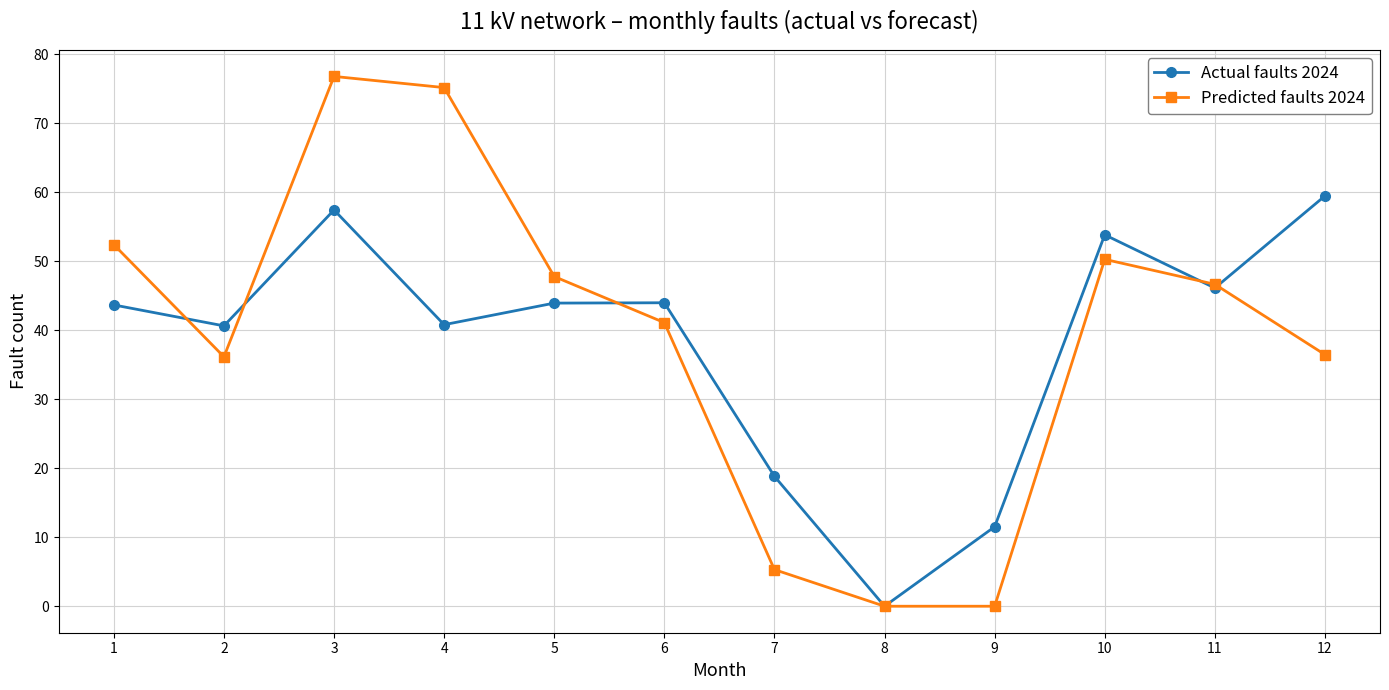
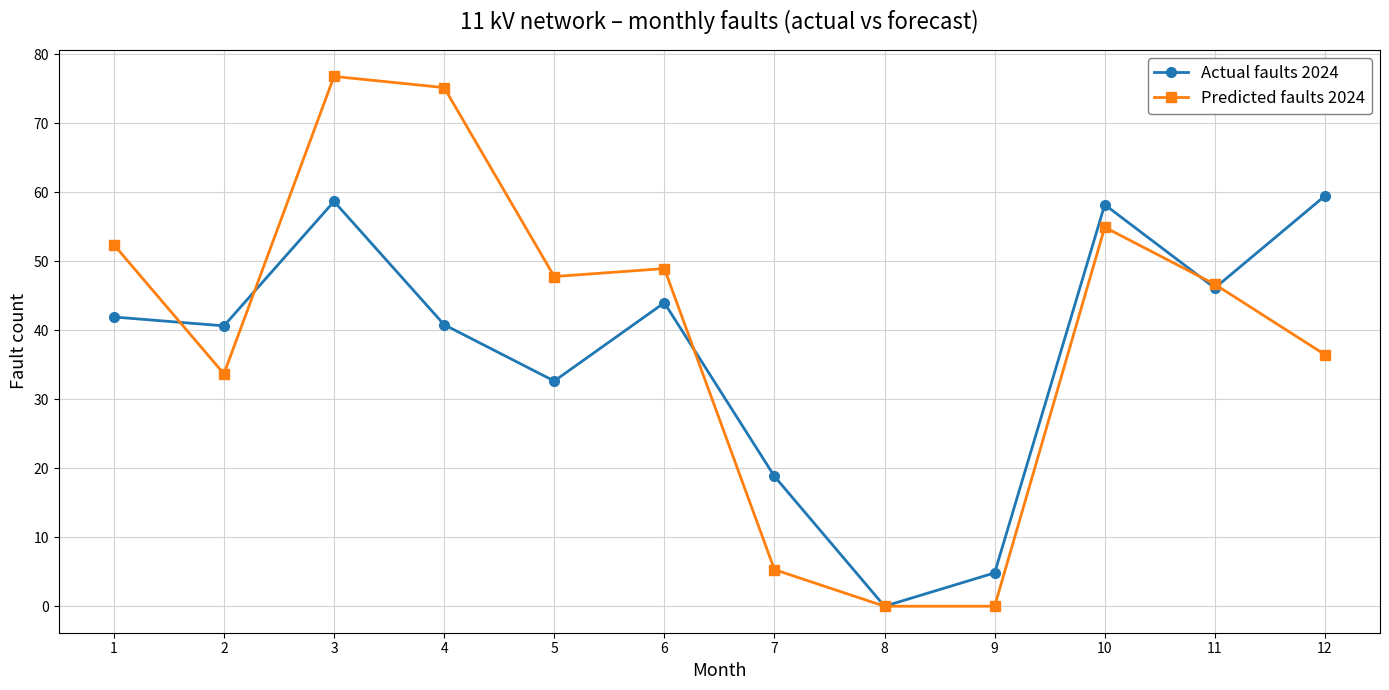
Actual faults 2024, 1: 44 -> 42
Predicted faults 2024, 2: 36 -> 34
Actual faults 2024, 3: 57 -> 59
Actual faults 2024, 5: 44 -> 33
Predicted faults 2024, 6: 41 -> 49
Actual faults 2024, 9: 12 -> 5
Actual faults 2024, 10: 54 -> 58
Predicted faults 2024, 10: 50 -> 55
